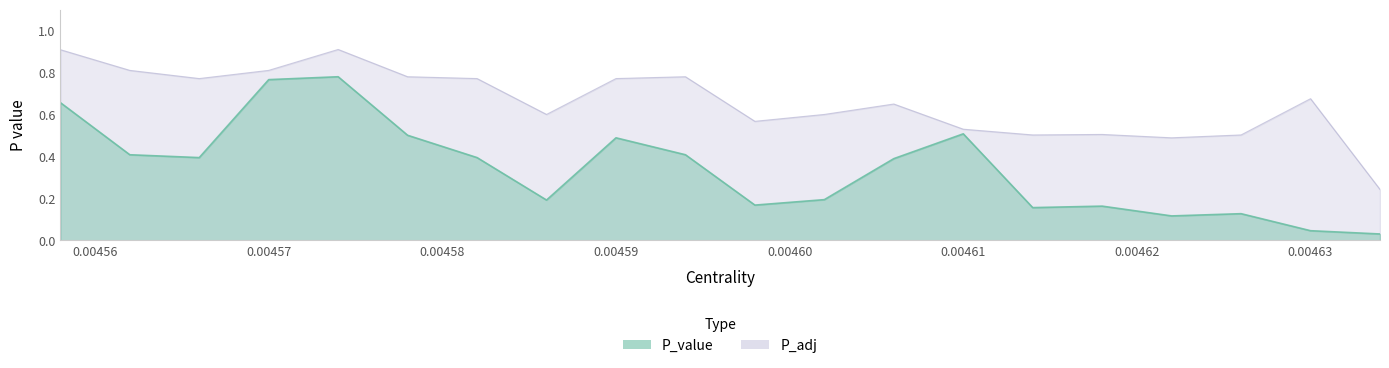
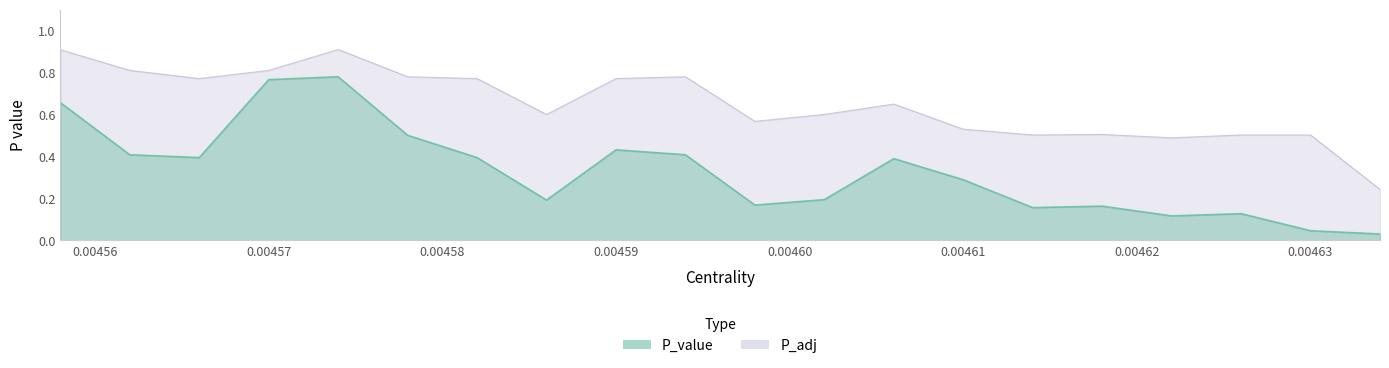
P_value, 0.00459: 0.49 -> 0.43
P_value, 0.00461: 0.51 -> 0.29
P_adj, 0.00463: 0.68 -> 0.50
